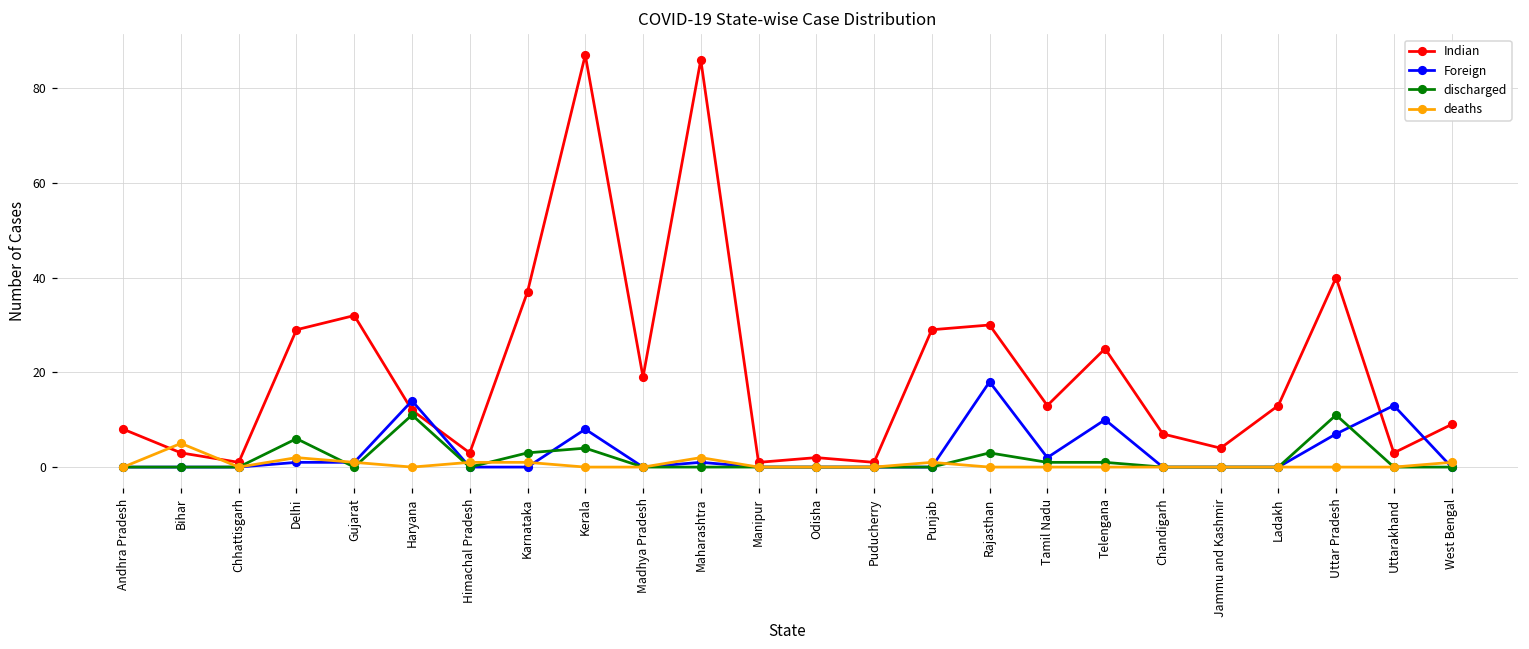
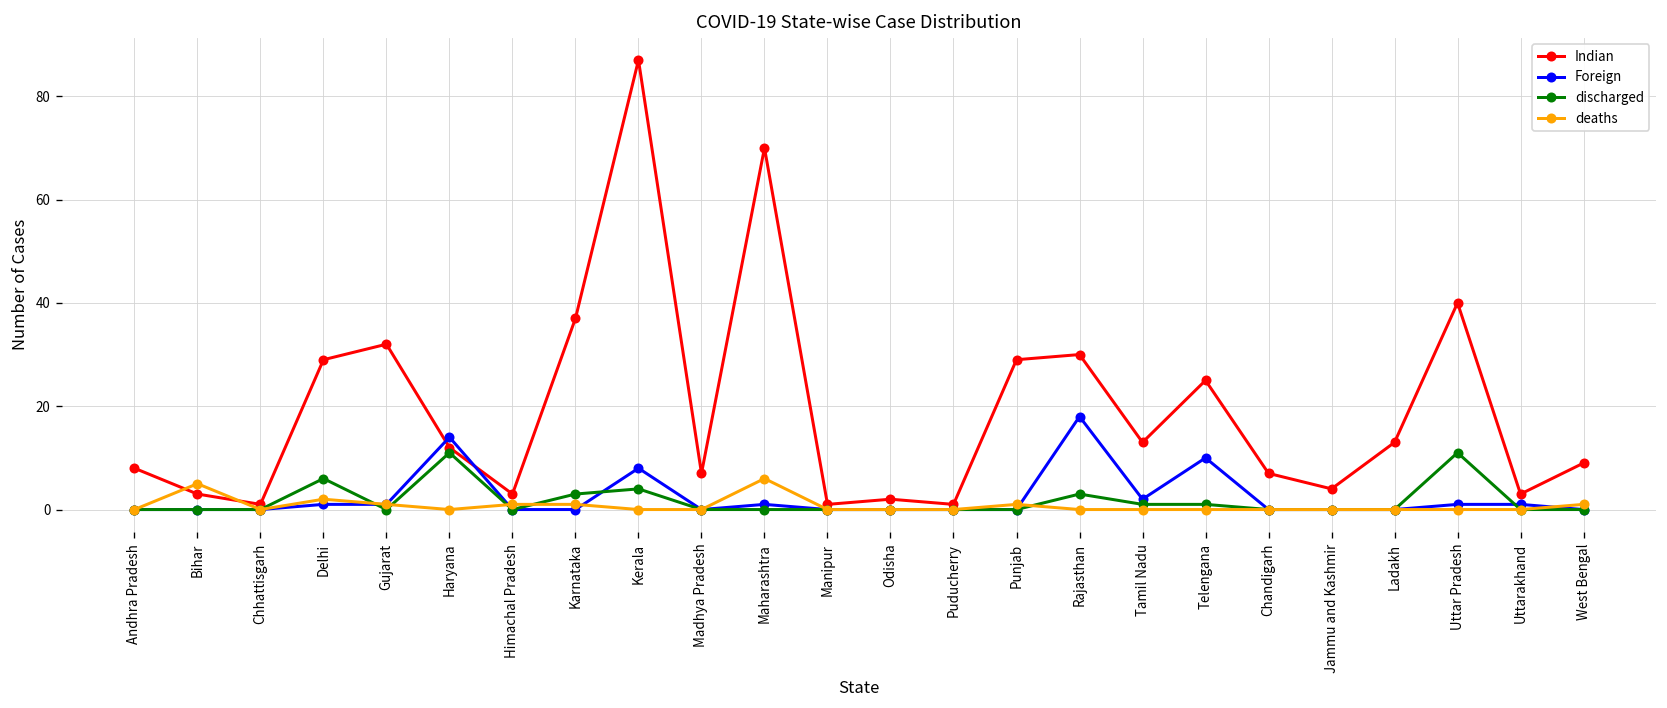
Indian, Madhya Pradesh: 19 -> 7
Indian, Maharashtra: 86 -> 70
deaths, Maharashtra: 2 -> 6
Foreign, Uttar Pradesh: 7 -> 1
Foreign, Uttarakhand: 13 -> 1
